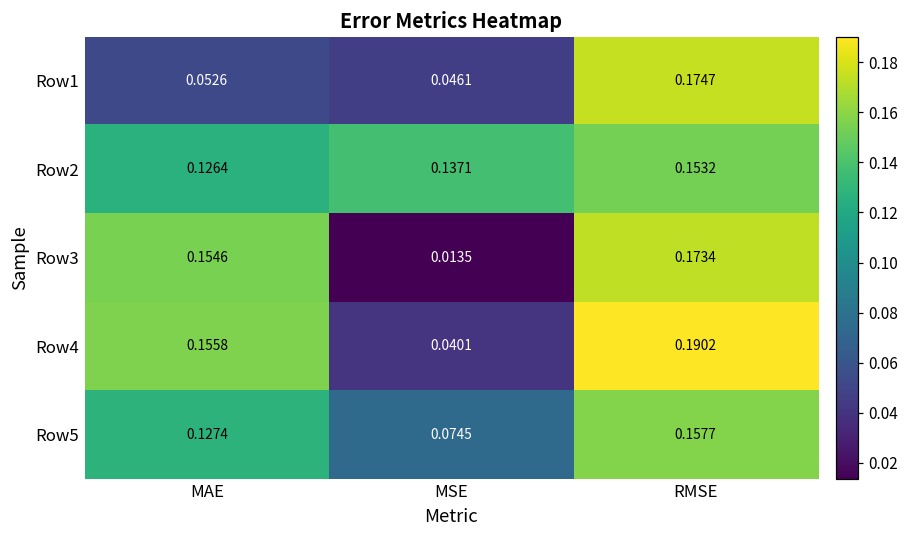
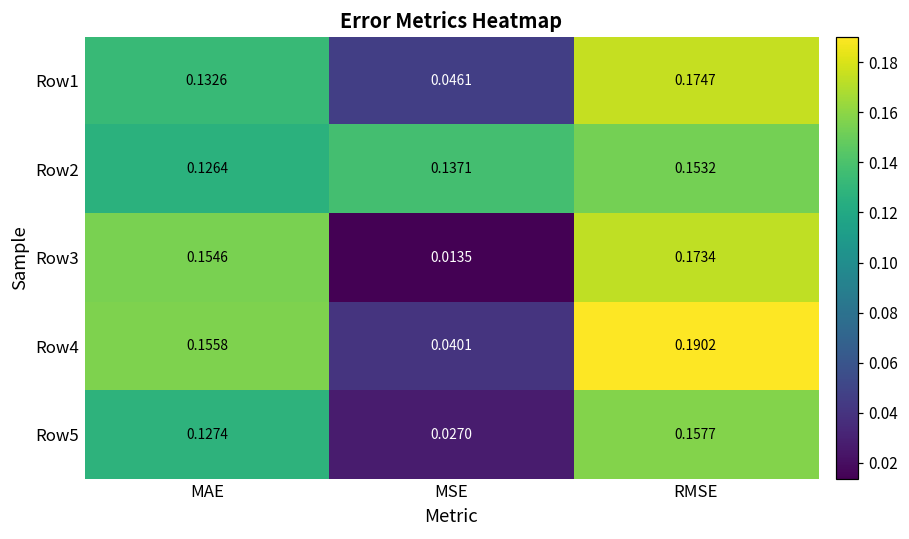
Row1, MAE: 0.0526 -> 0.1326
Row5, MSE: 0.0745 -> 0.0270
